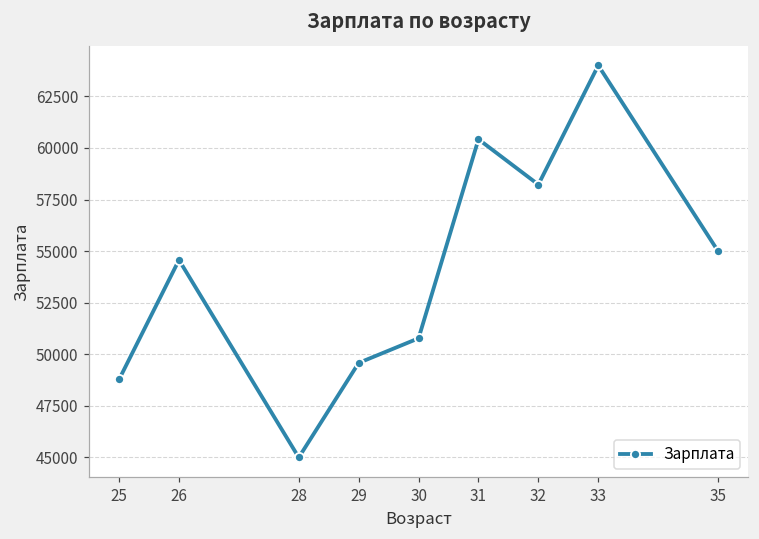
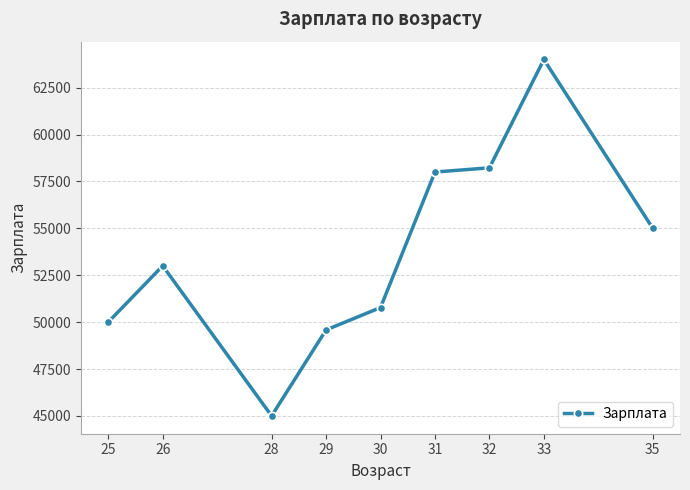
25: 48800 -> 50000
26: 54600 -> 53000
31: 60400 -> 58000
